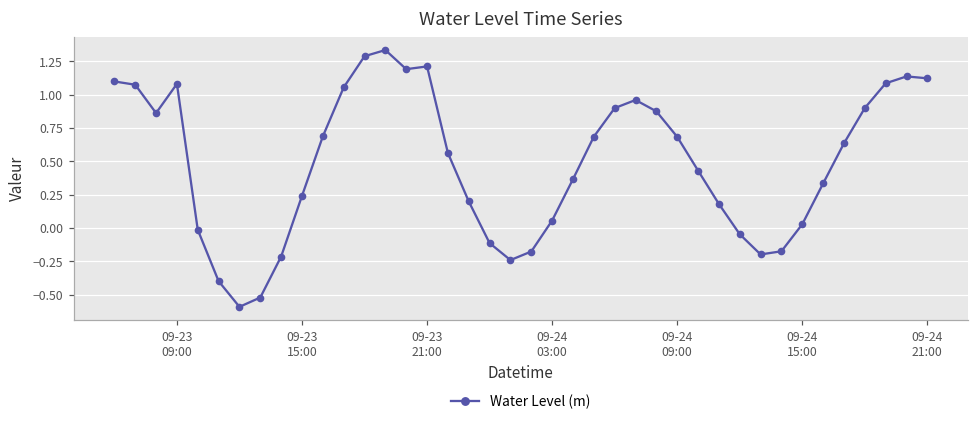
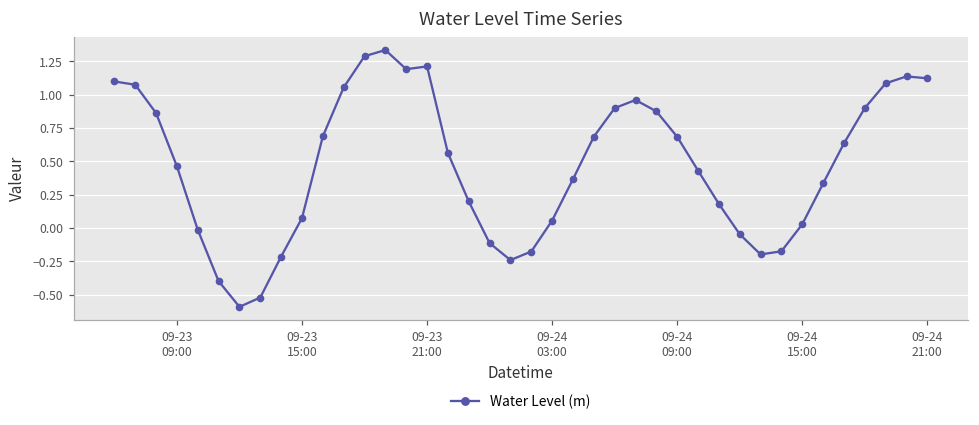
09-23 09:00: 1.08 -> 0.46
09-23 15:00: 0.24 -> 0.07
